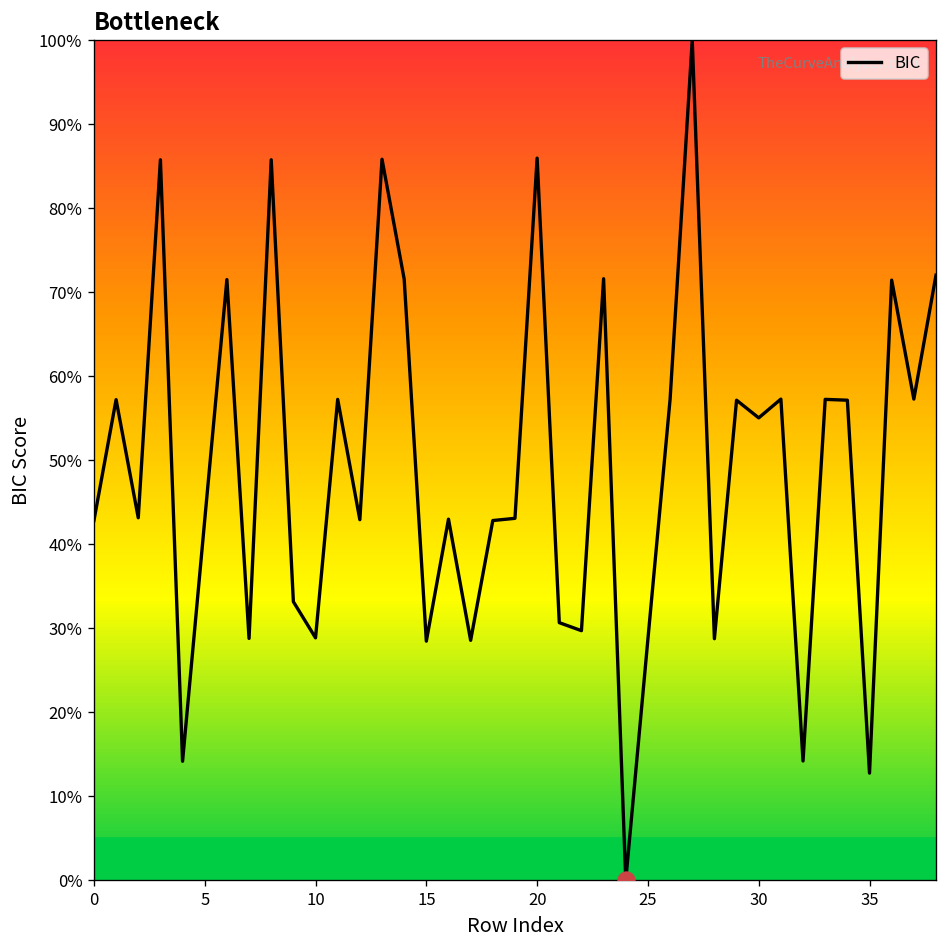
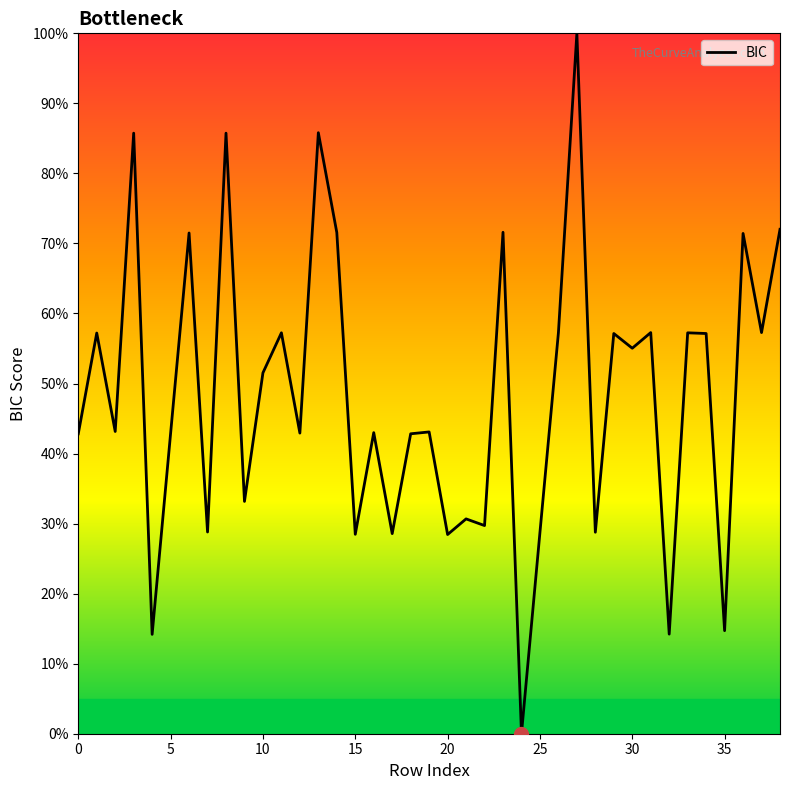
BIC, 10: 29% -> 52%
BIC, 20: 86% -> 28%
BIC, 35: 13% -> 15%
